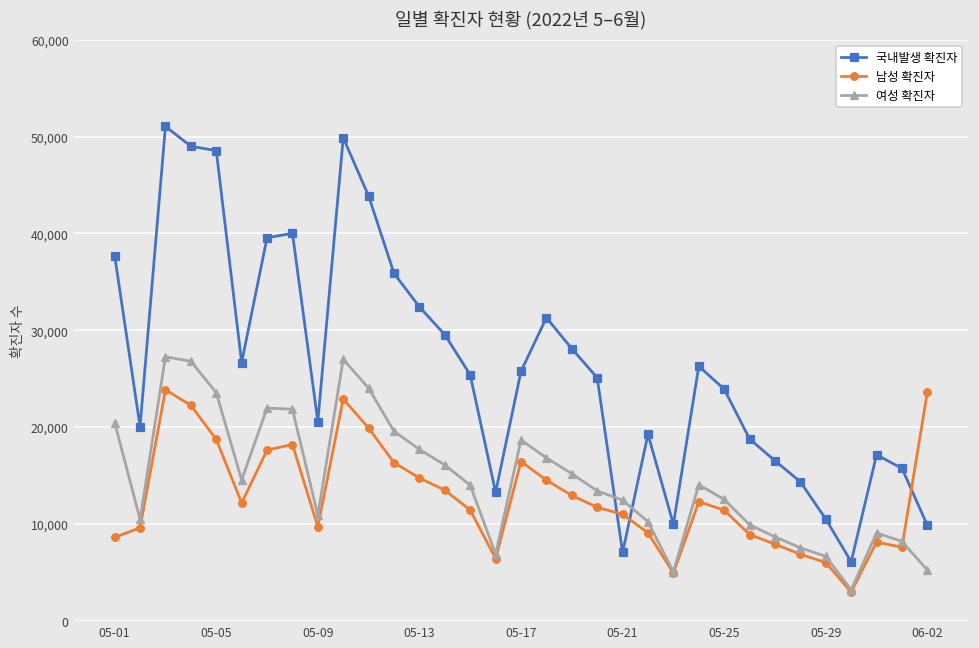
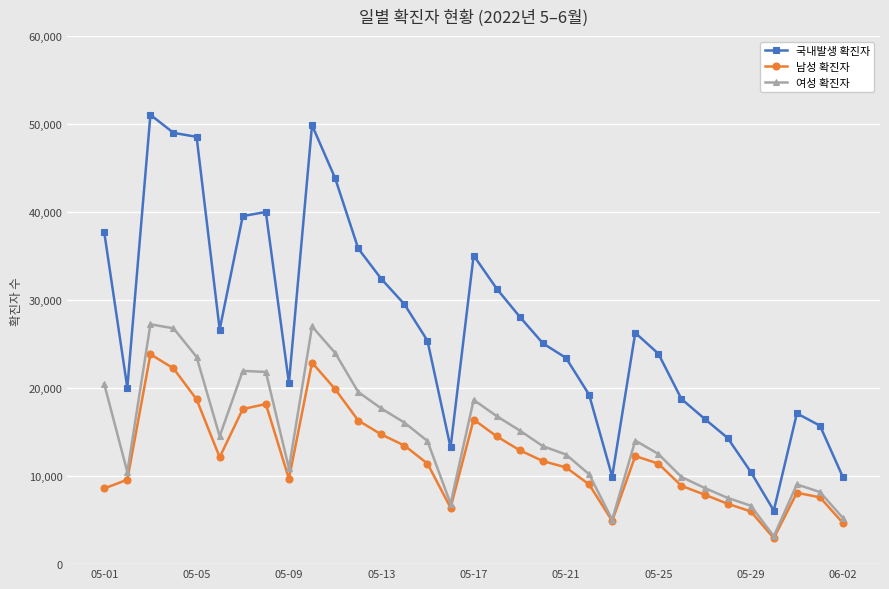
국내발생 확진자, 05-17: 26,000 -> 35,000
국내발생 확진자, 05-21: 7,000 -> 23,000
남성 확진자, 06-02: 24,000 -> 5,000
